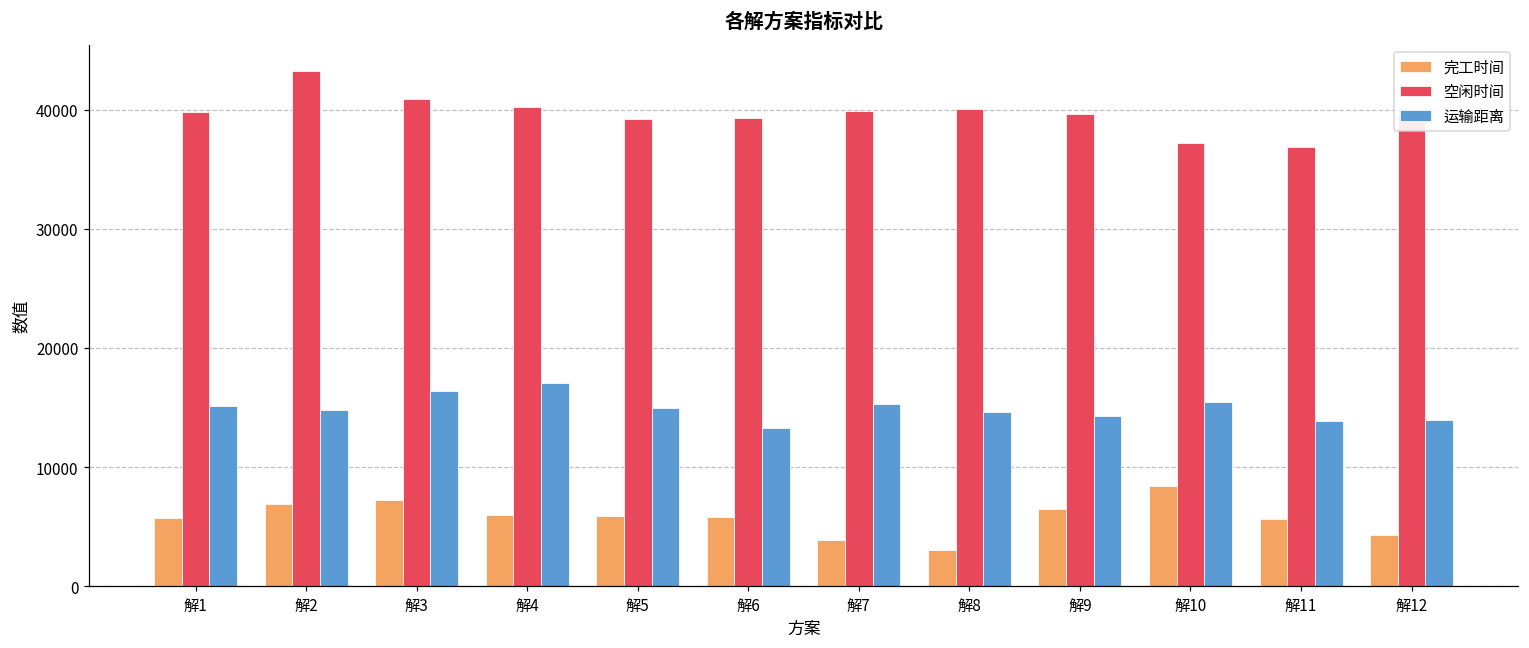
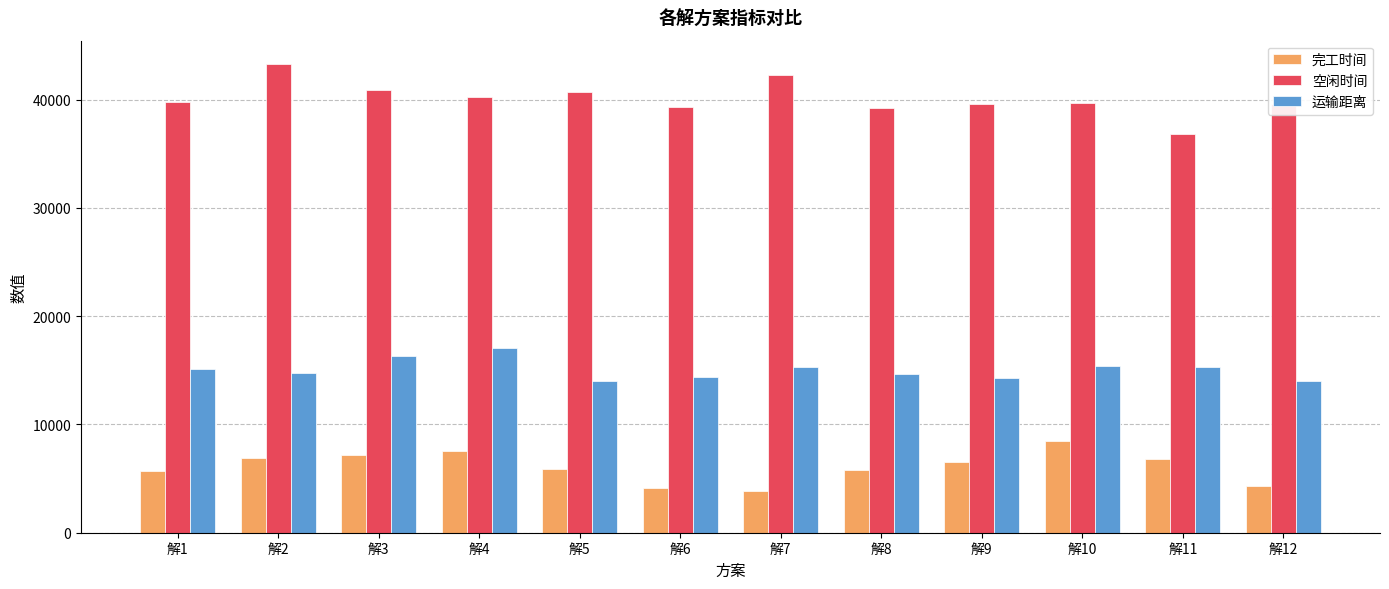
完工时间, 解4: 6000 -> 7600
空闲时间, 解5: 39200 -> 40700
运输距离, 解5: 15000 -> 14000
完工时间, 解6: 5800 -> 4100
运输距离, 解6: 13300 -> 14400
空闲时间, 解7: 39900 -> 42300
完工时间, 解8: 3000 -> 5800
空闲时间, 解8: 40100 -> 39200
空闲时间, 解10: 37200 -> 39700
完工时间, 解11: 5600 -> 6800
运输距离, 解11: 13900 -> 15300
